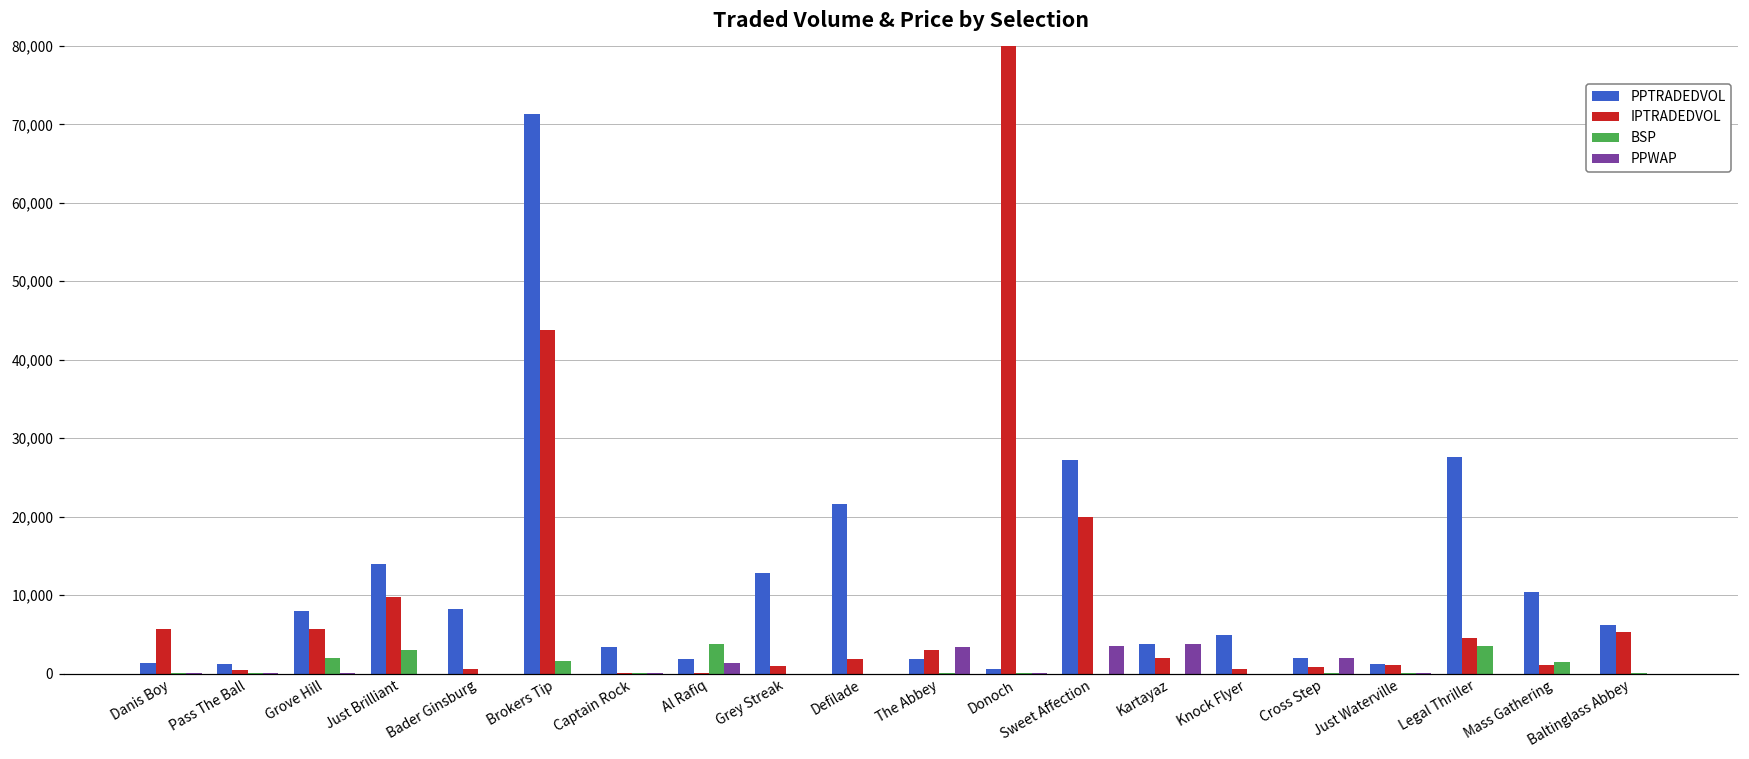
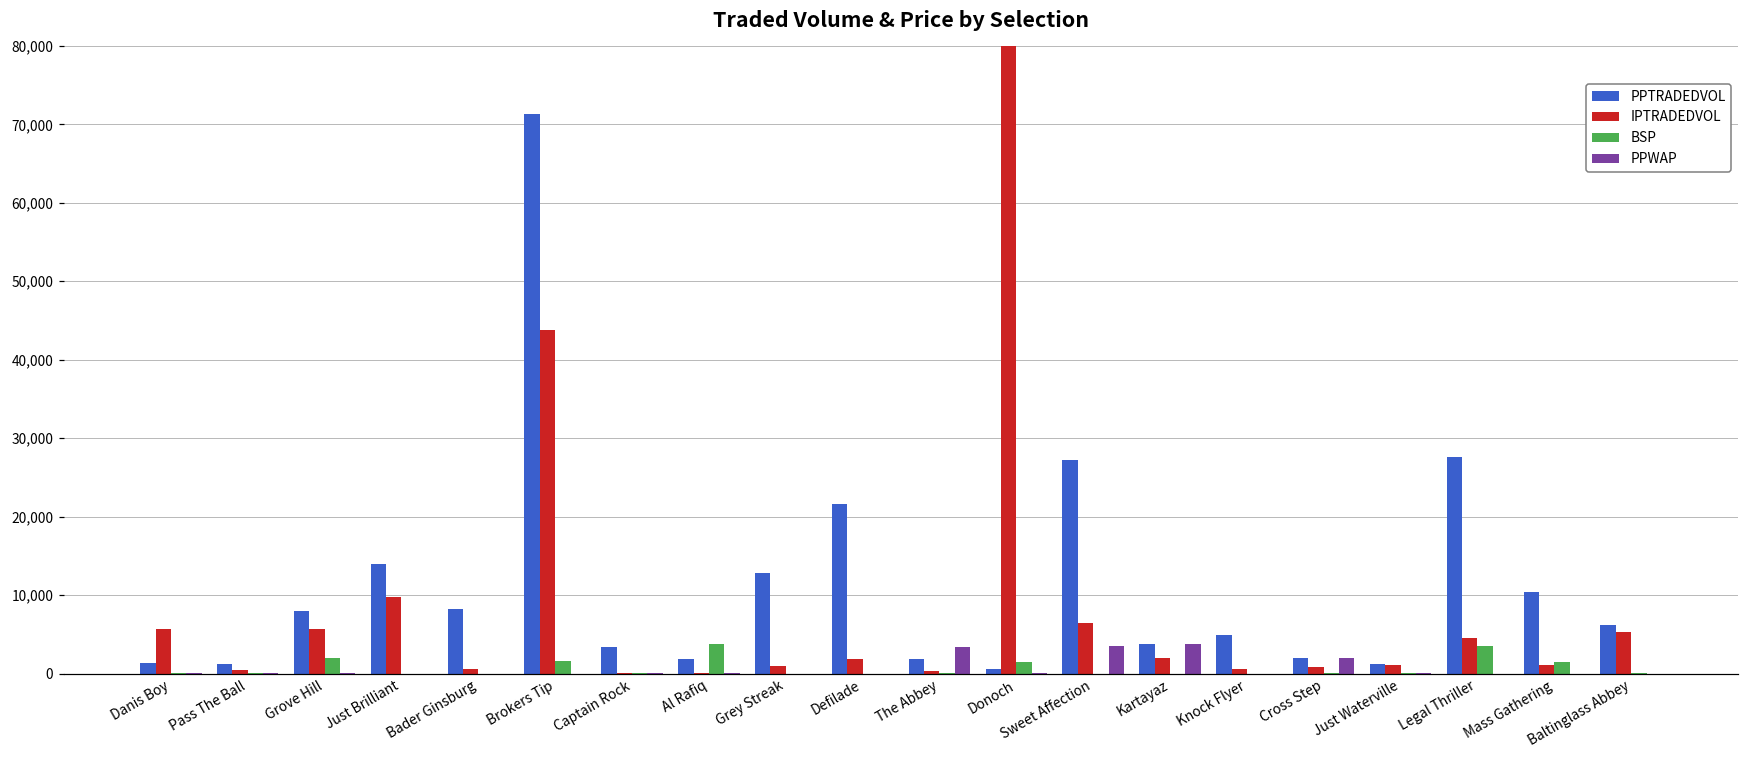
BSP, Just Brilliant: 3,000 -> 0
PPWAP, Al Rafiq: 1,000 -> 0
IPTRADEDVOL, The Abbey: 3,000 -> 0
BSP, Donoch: 0 -> 2,000
IPTRADEDVOL, Sweet Affection: 20,000 -> 6,000
